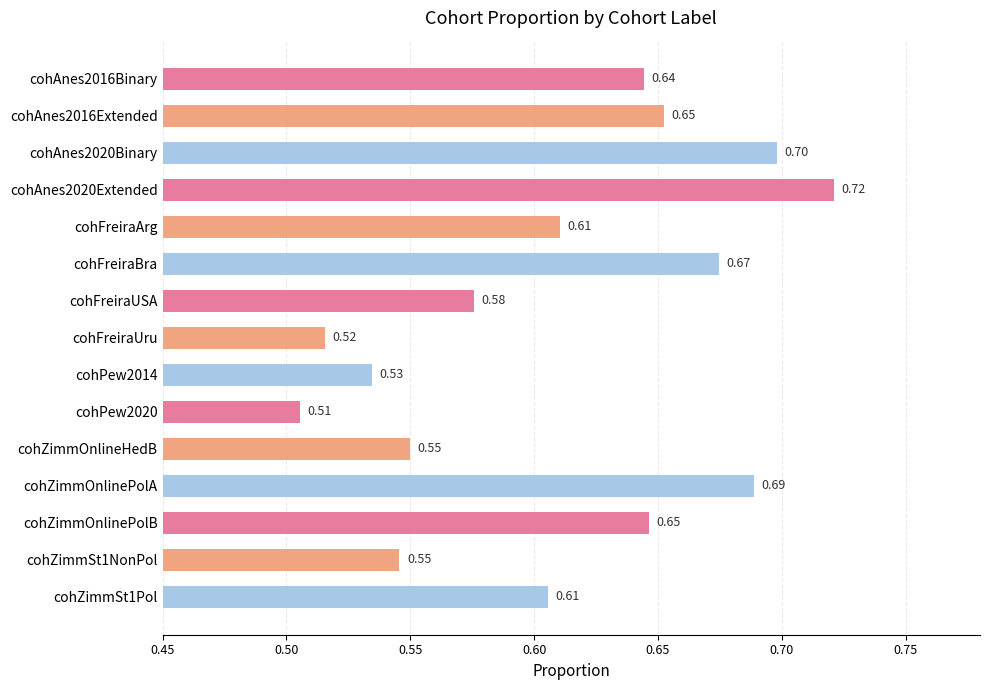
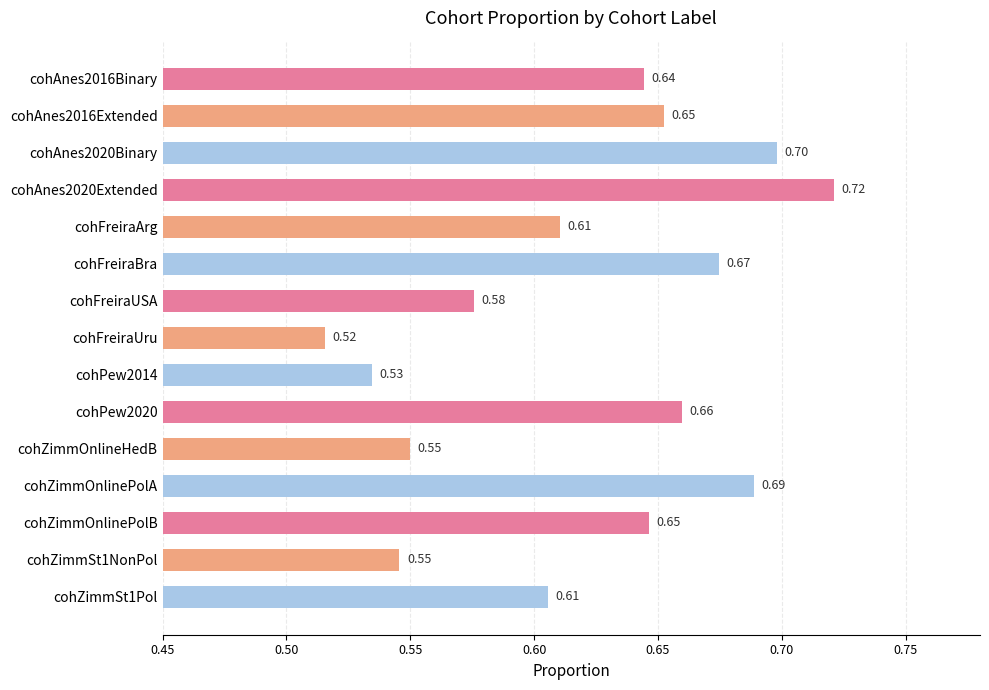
cohPew2020: 0.51 -> 0.66
